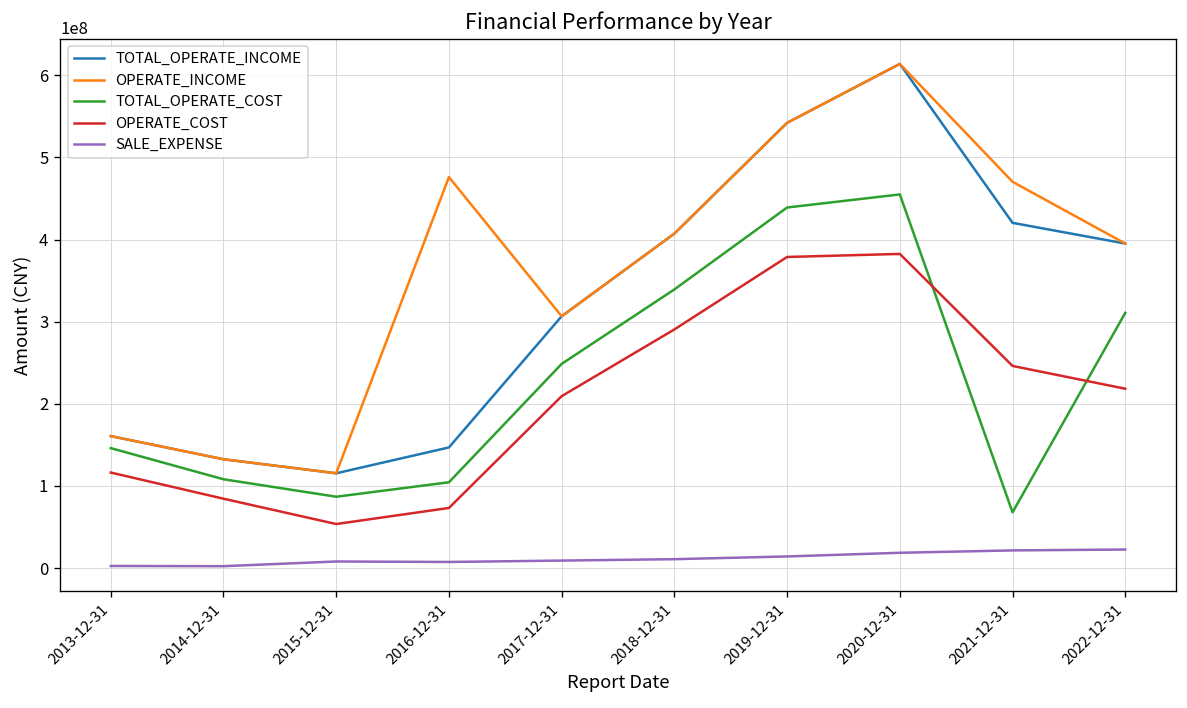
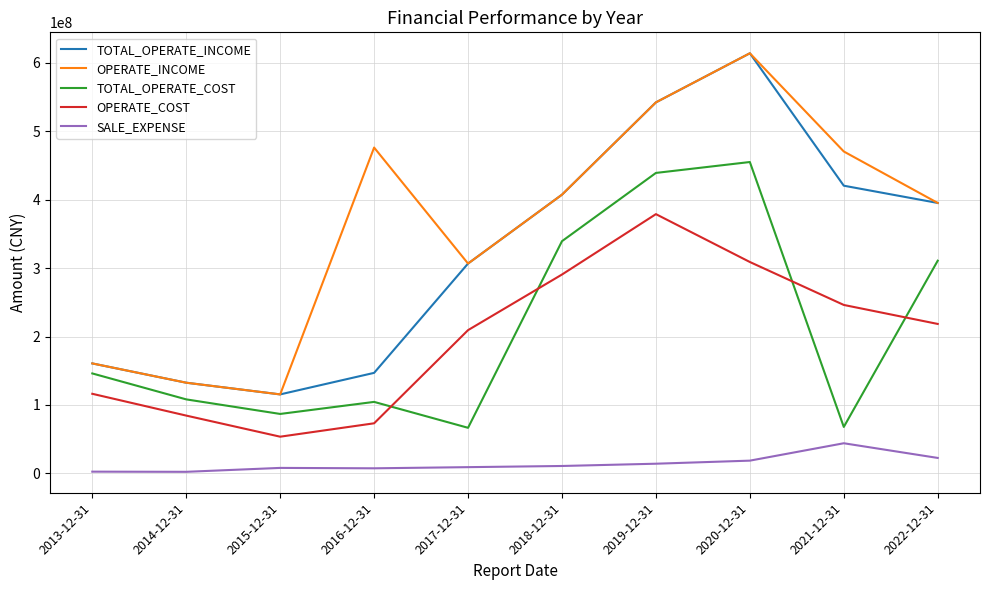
TOTAL_OPERATE_COST, 2017-12-31: 250000000 -> 70000000
OPERATE_COST, 2020-12-31: 380000000 -> 310000000
SALE_EXPENSE, 2021-12-31: 20000000 -> 40000000
